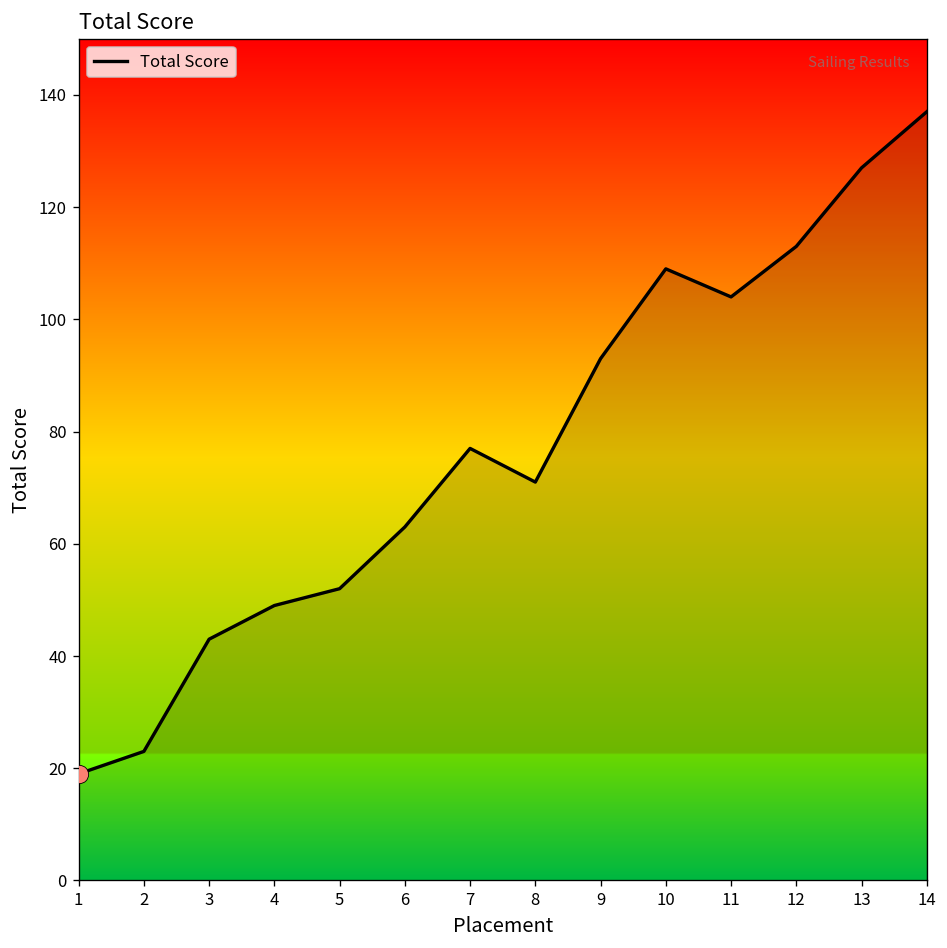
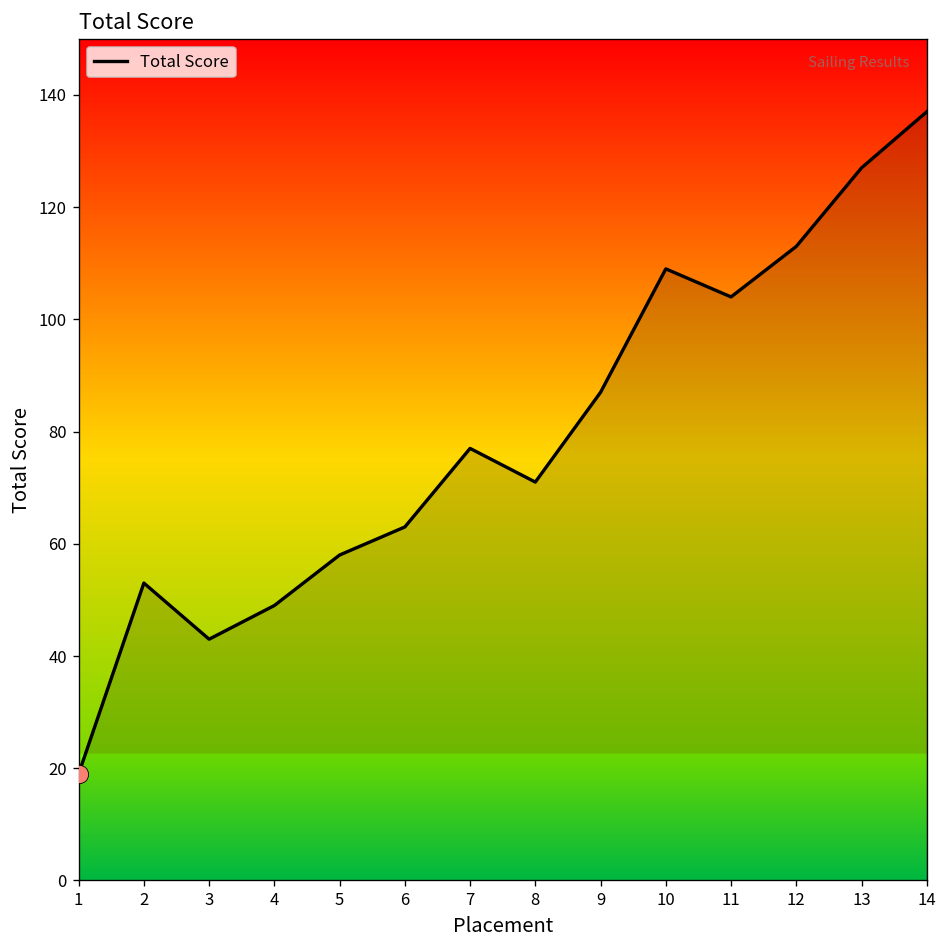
Total Score, 2: 23 -> 53
Total Score, 5: 52 -> 58
Total Score, 9: 93 -> 87
